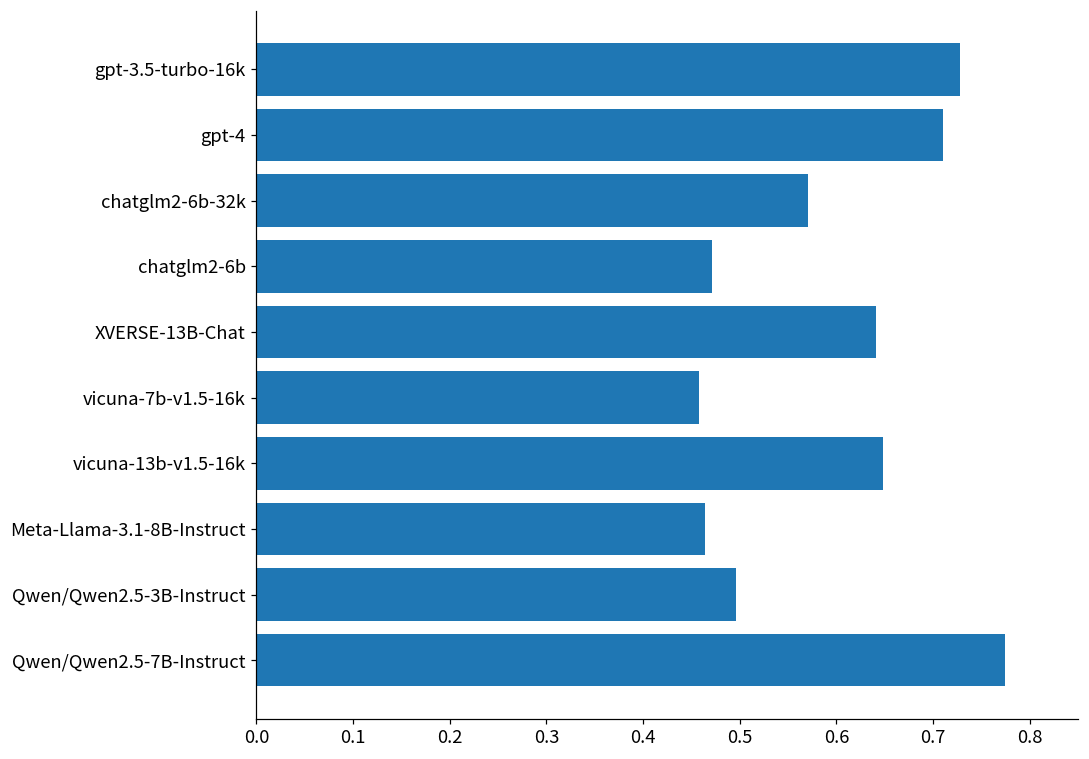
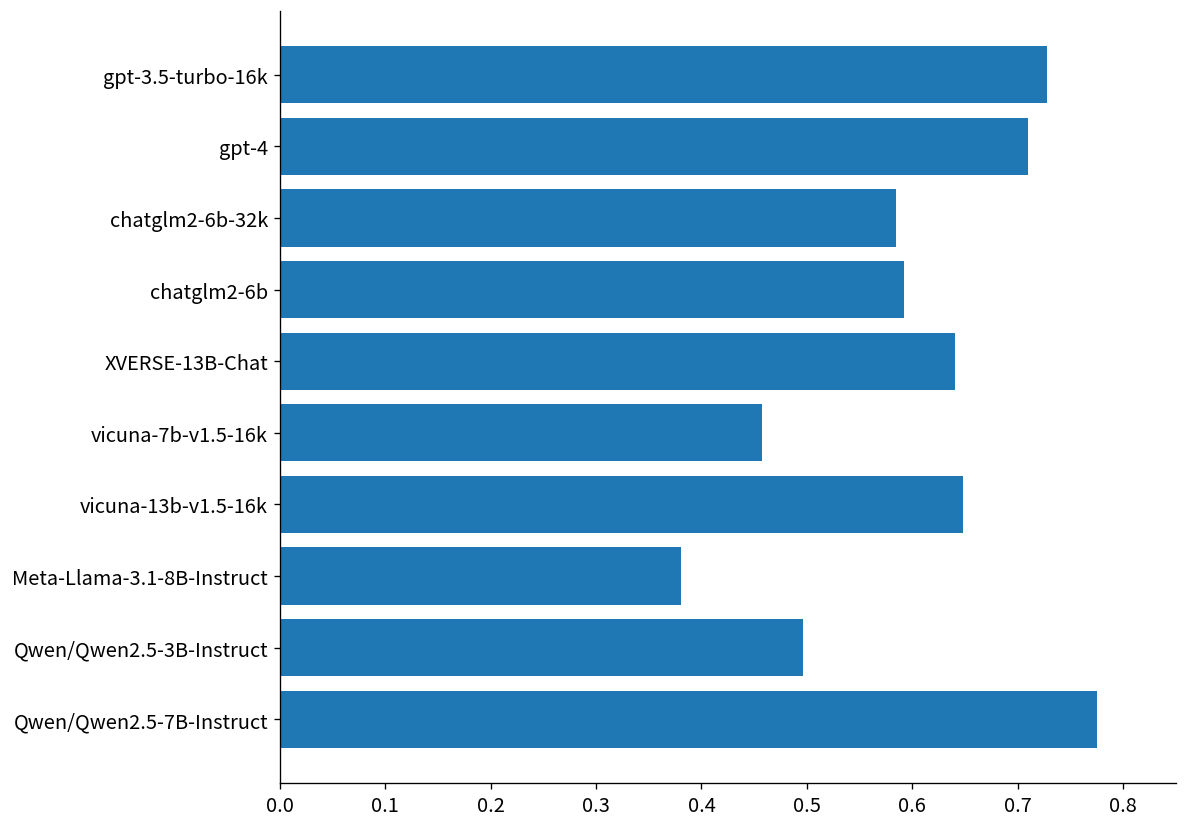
chatglm2-6b-32k: 0.57 -> 0.58
chatglm2-6b: 0.47 -> 0.59
Meta-Llama-3.1-8B-Instruct: 0.46 -> 0.38
